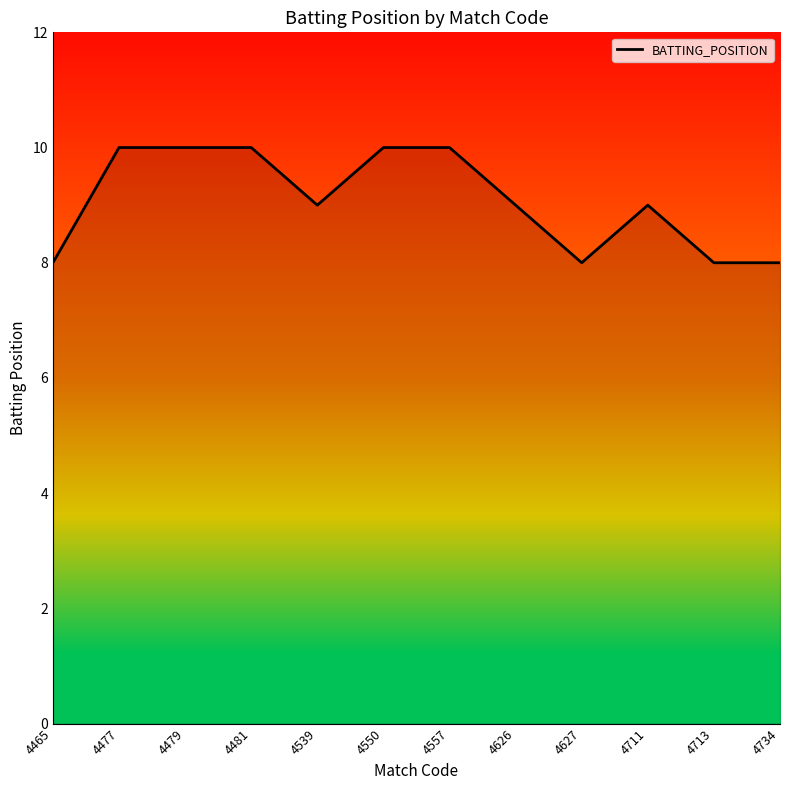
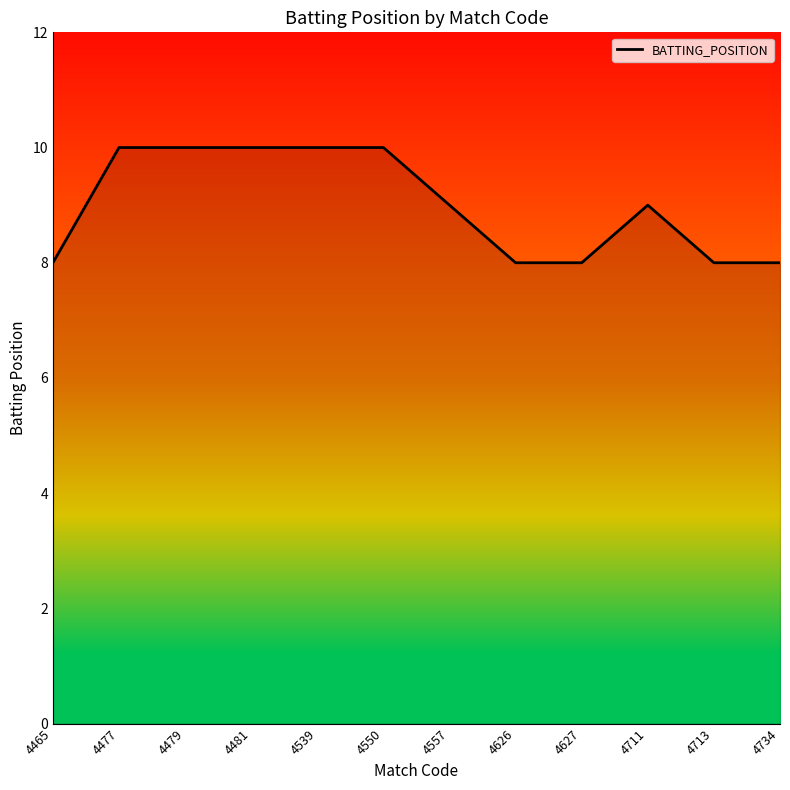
4539: 9 -> 10
4557: 10 -> 9
4626: 9 -> 8
